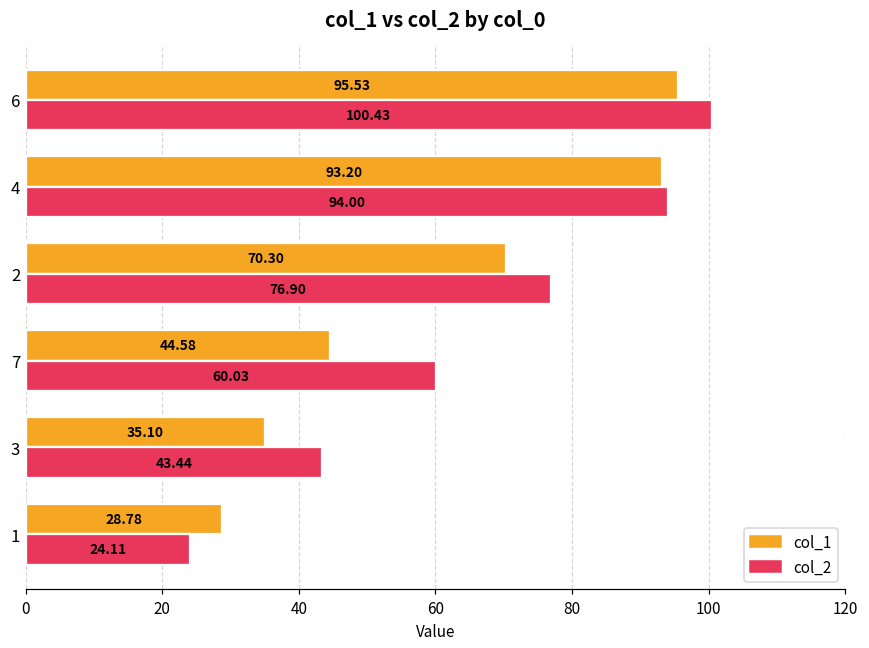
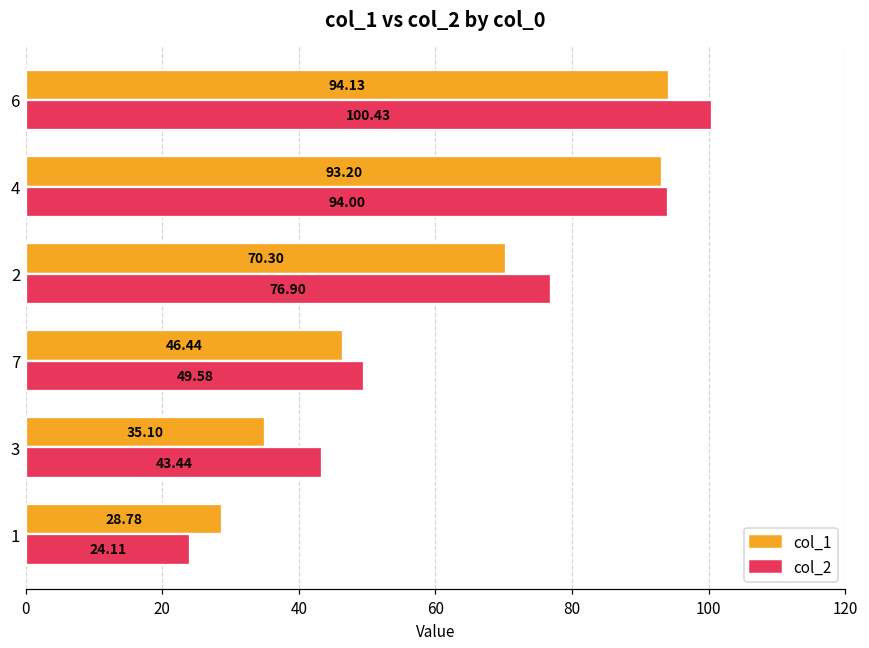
col_1, 6: 95.53 -> 94.13
col_1, 7: 44.58 -> 46.44
col_2, 7: 60.03 -> 49.58
